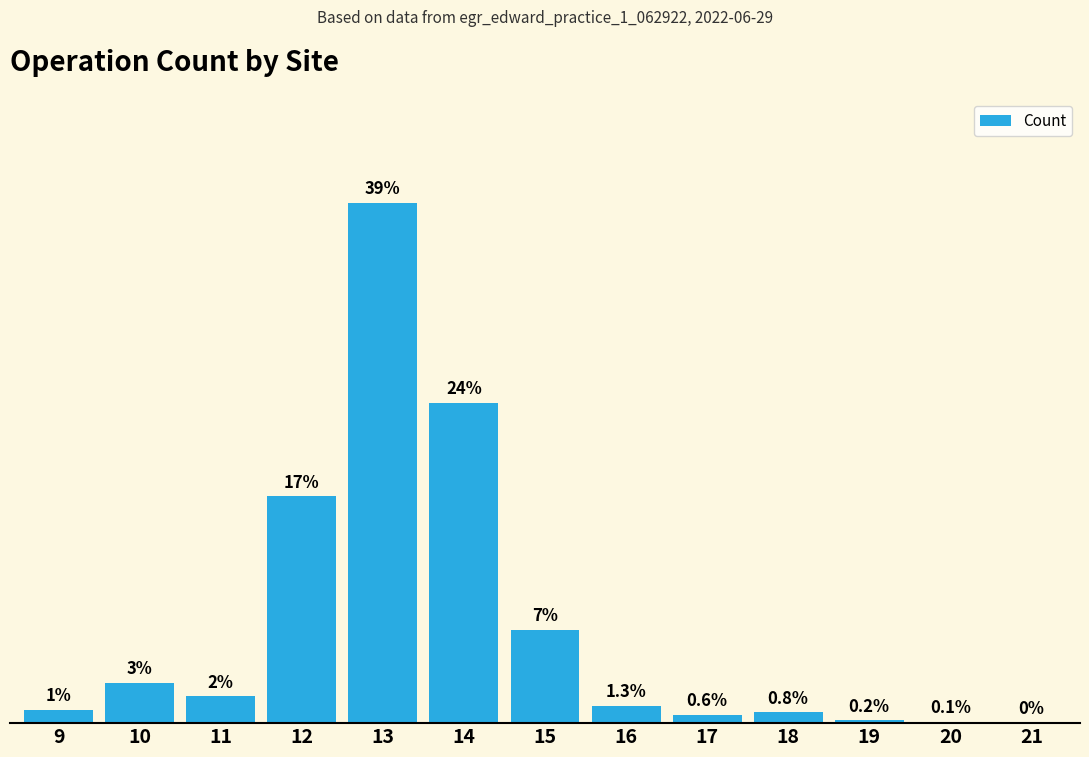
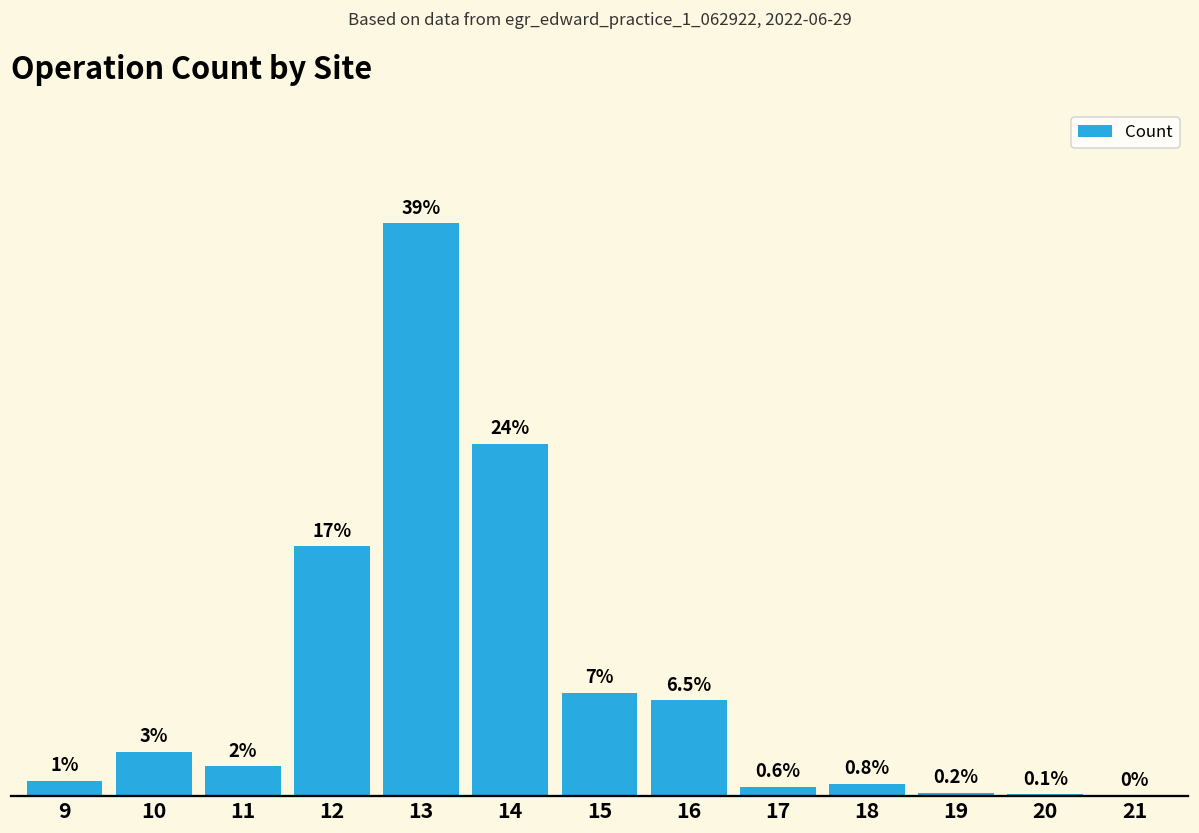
16: 1.3% -> 6.5%
